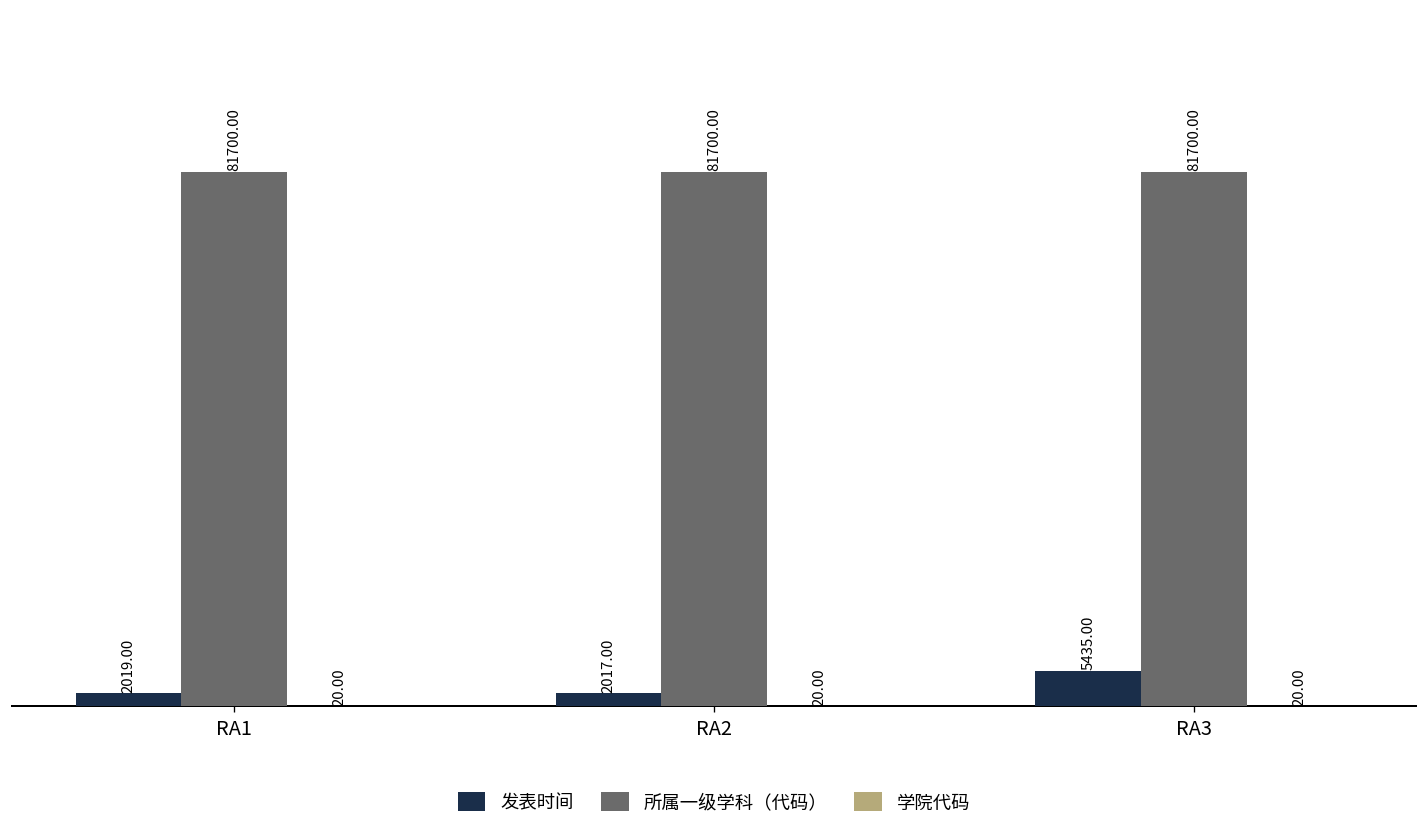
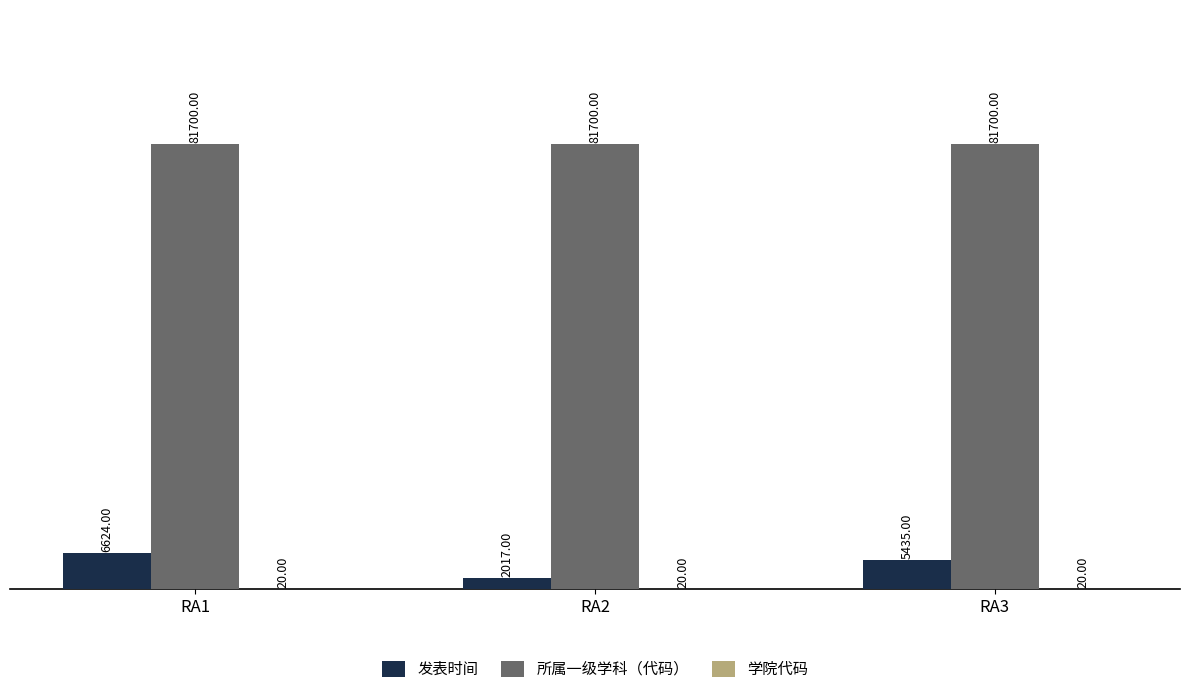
发表时间, RA1: 2019.00 -> 6624.00
